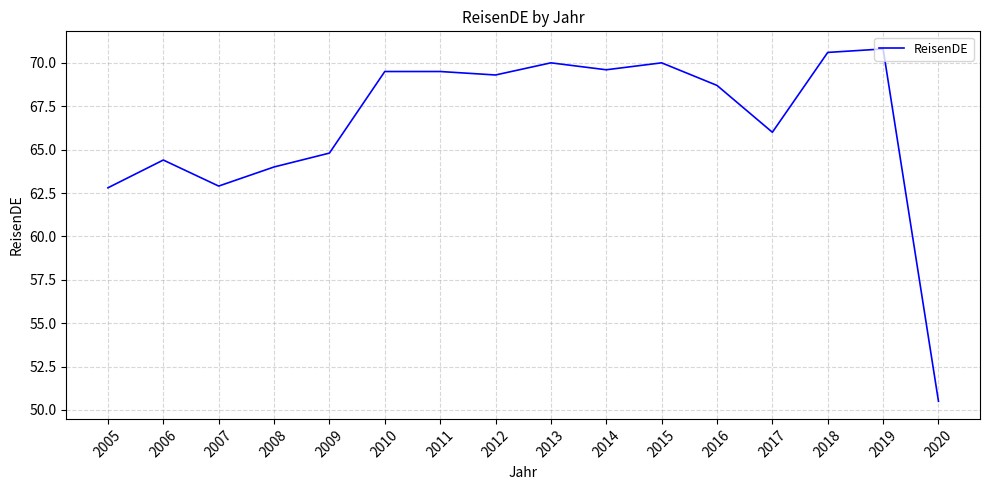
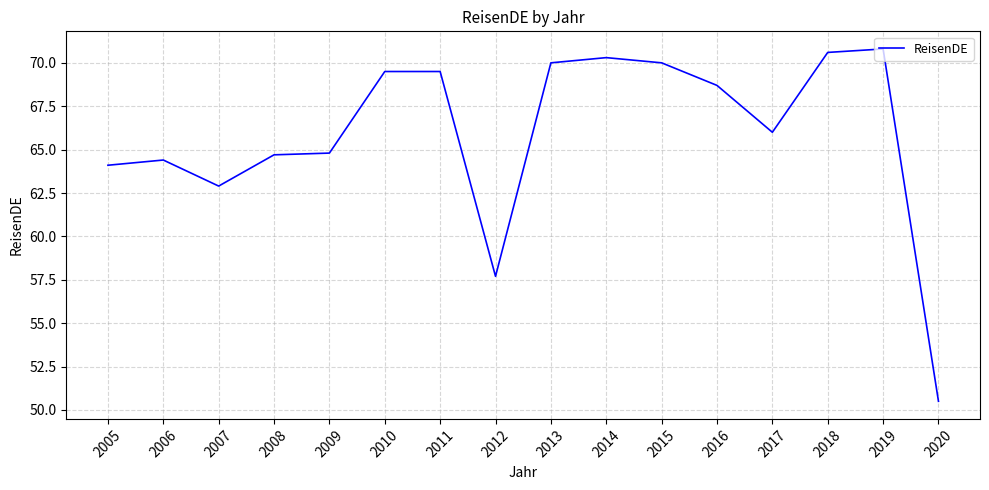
2005: 62.8 -> 64.1
2008: 64.0 -> 64.7
2012: 69.3 -> 57.7
2014: 69.6 -> 70.3
